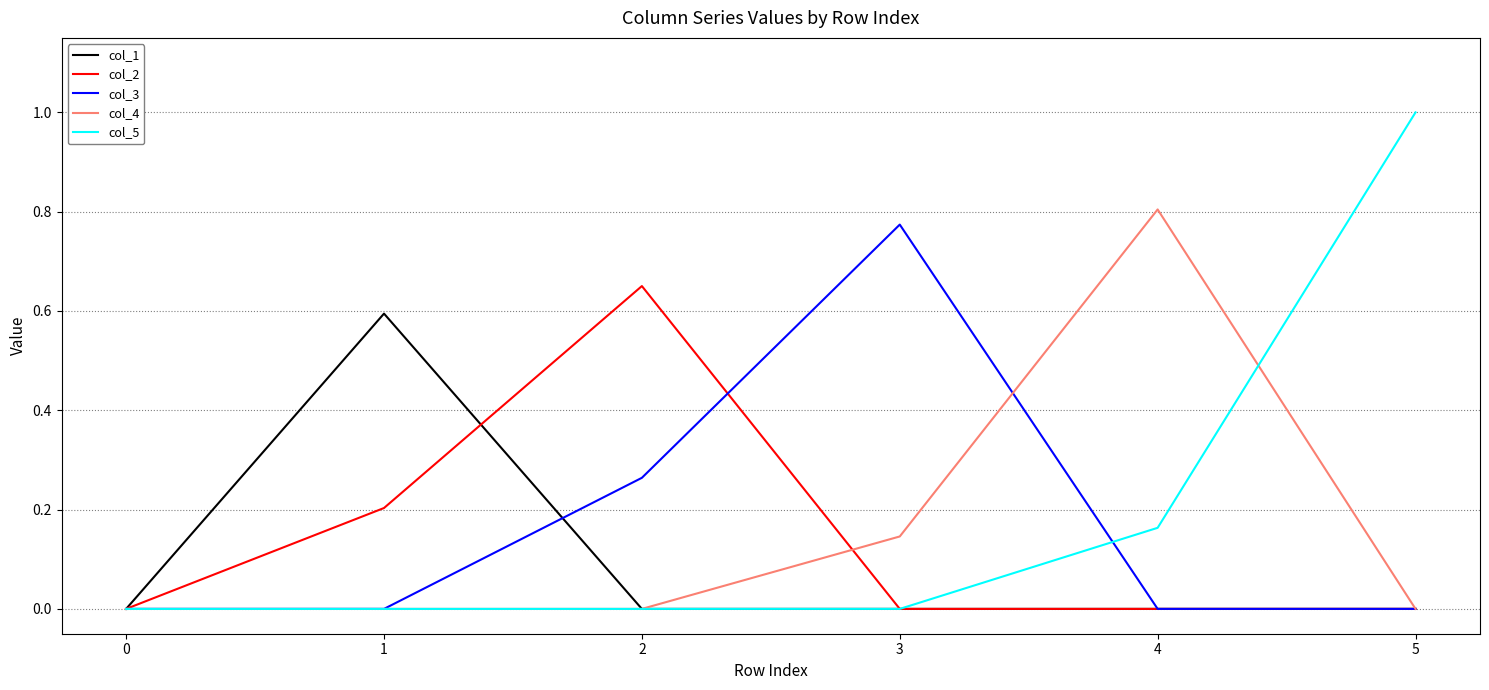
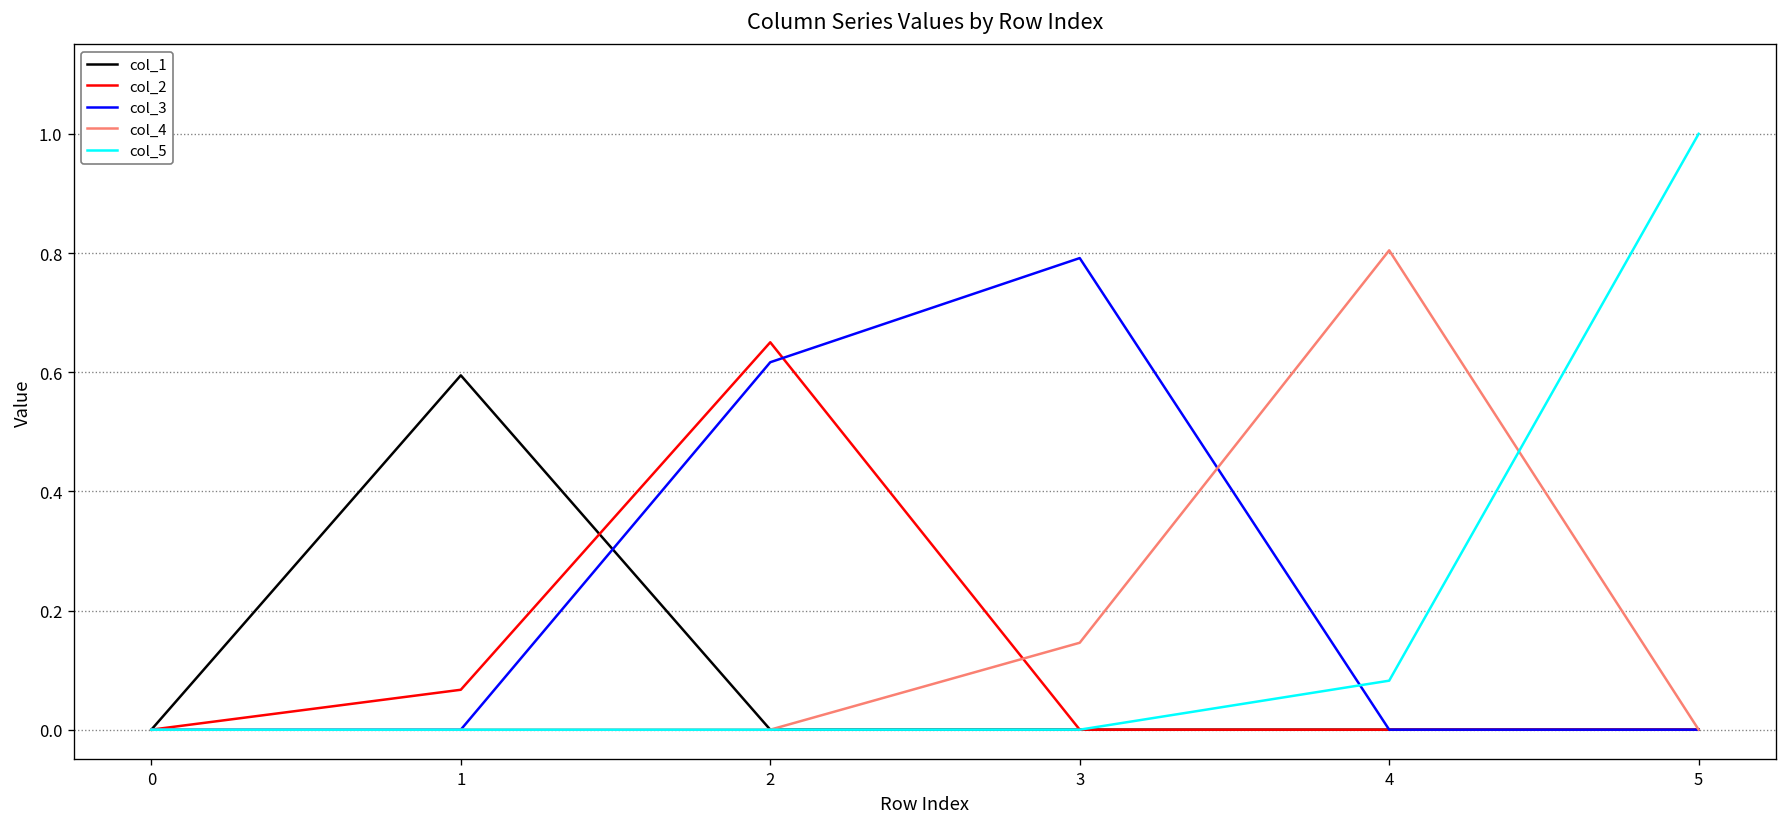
col_2, 1: 0.20 -> 0.07
col_3, 2: 0.26 -> 0.62
col_3, 3: 0.77 -> 0.79
col_5, 4: 0.16 -> 0.08
